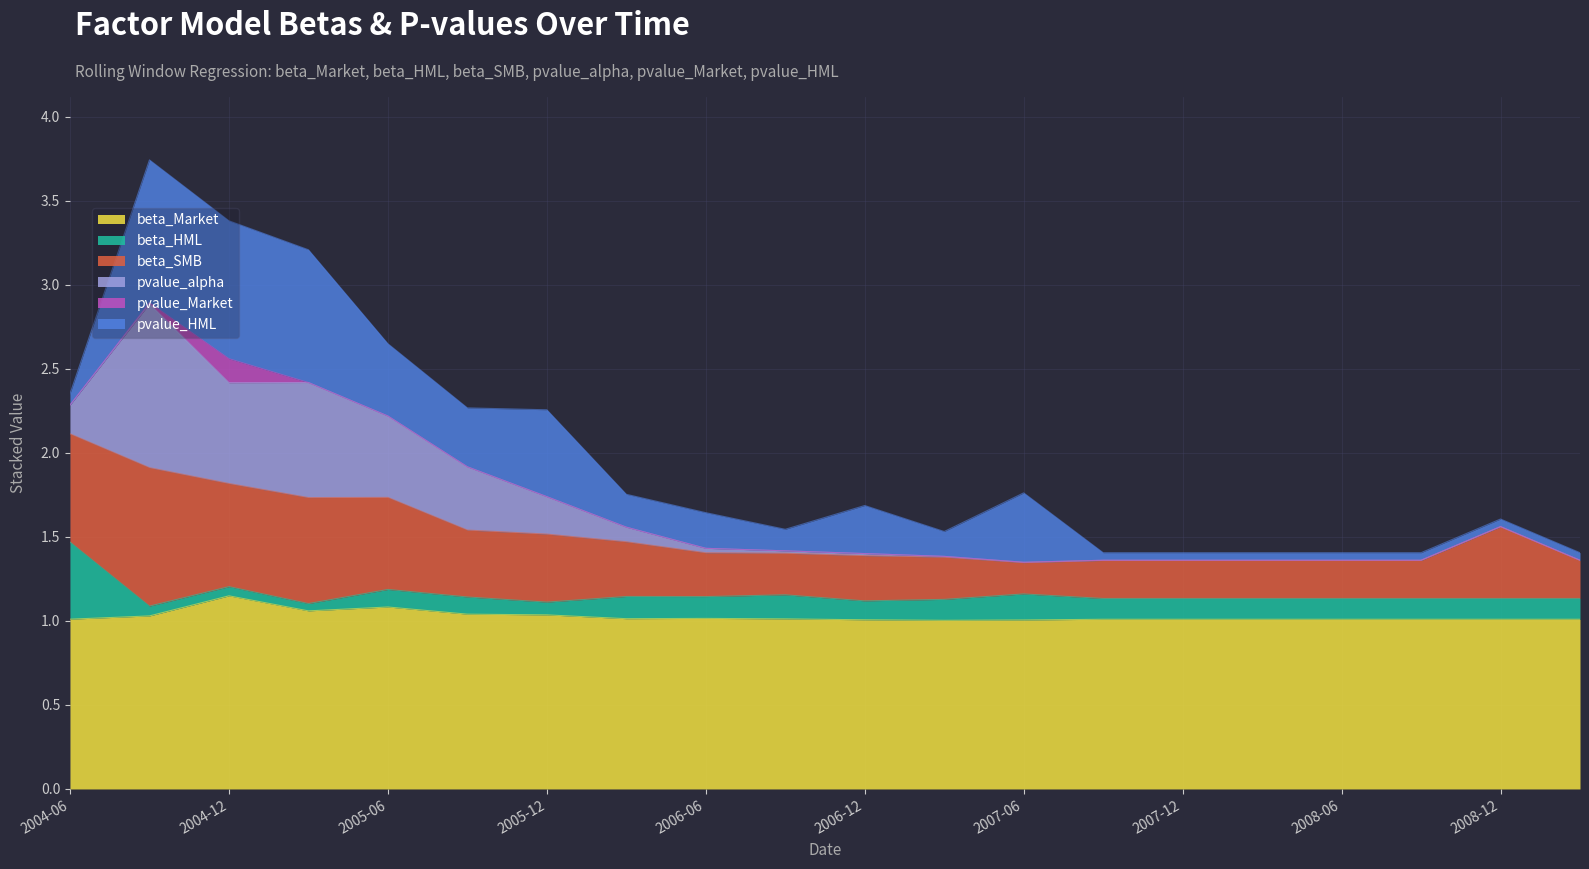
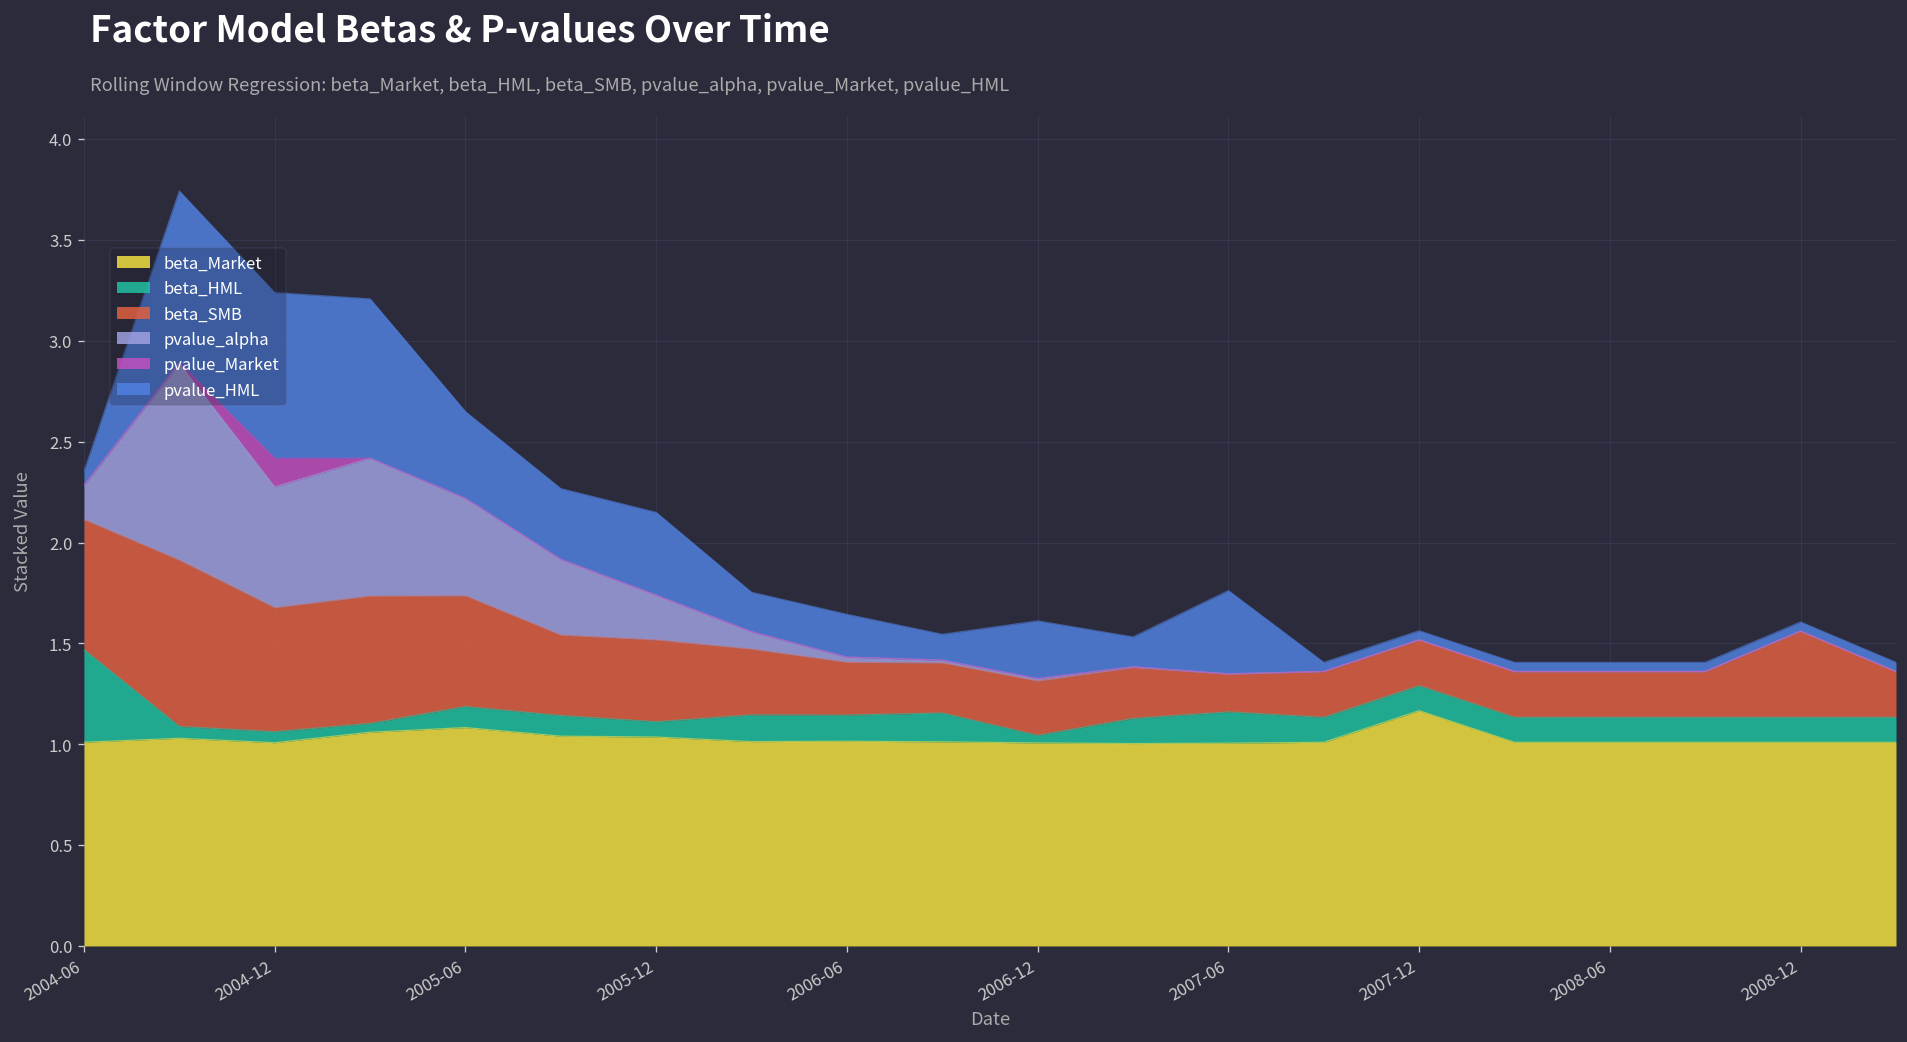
beta_Market, 2004-12: 1.15 -> 1.01
pvalue_HML, 2005-12: 0.52 -> 0.41
beta_HML, 2006-12: 0.11 -> 0.04
beta_Market, 2007-12: 1.01 -> 1.17
